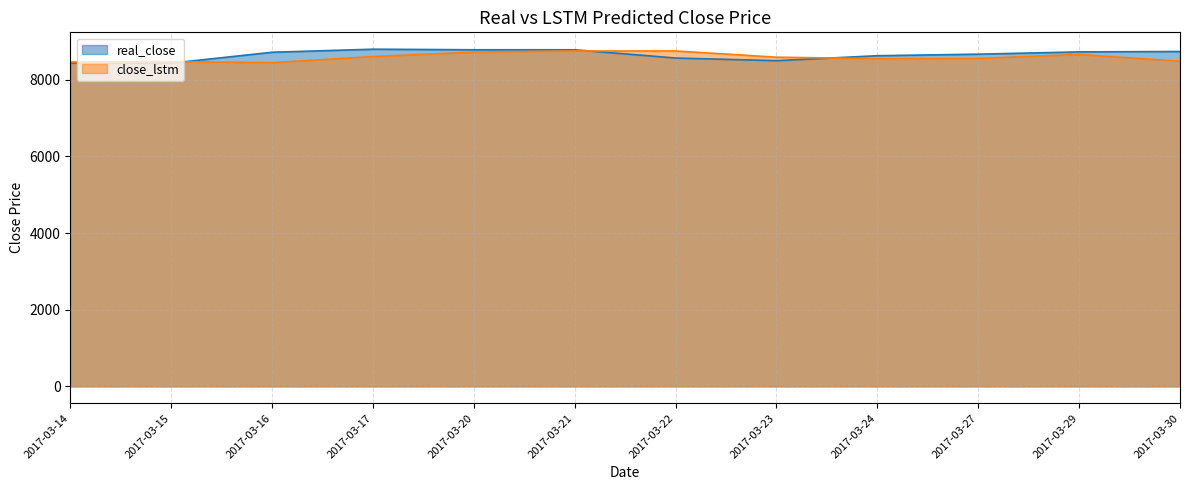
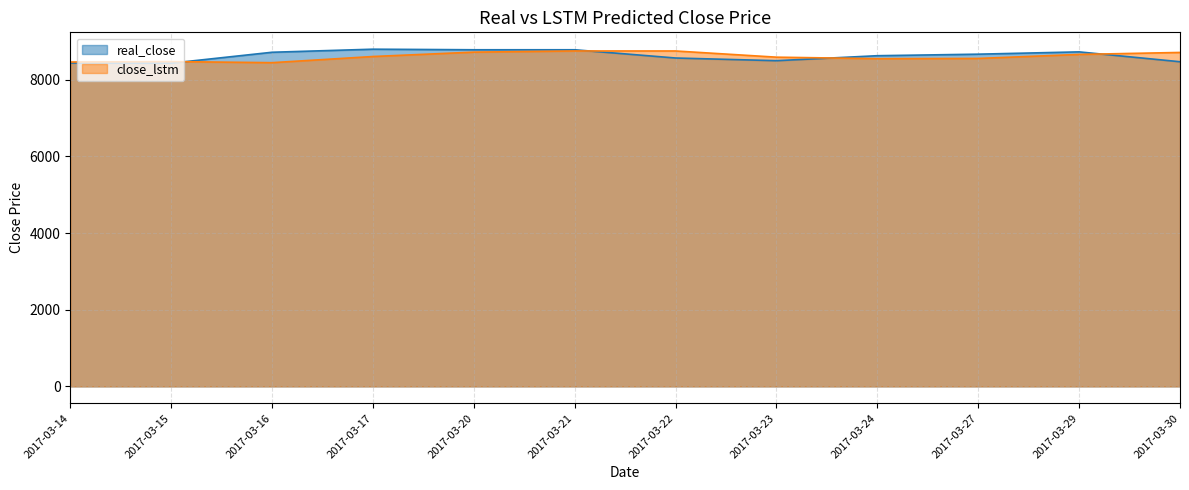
real_close, 2017-03-30: 8700 -> 8500
close_lstm, 2017-03-30: 8500 -> 8700
